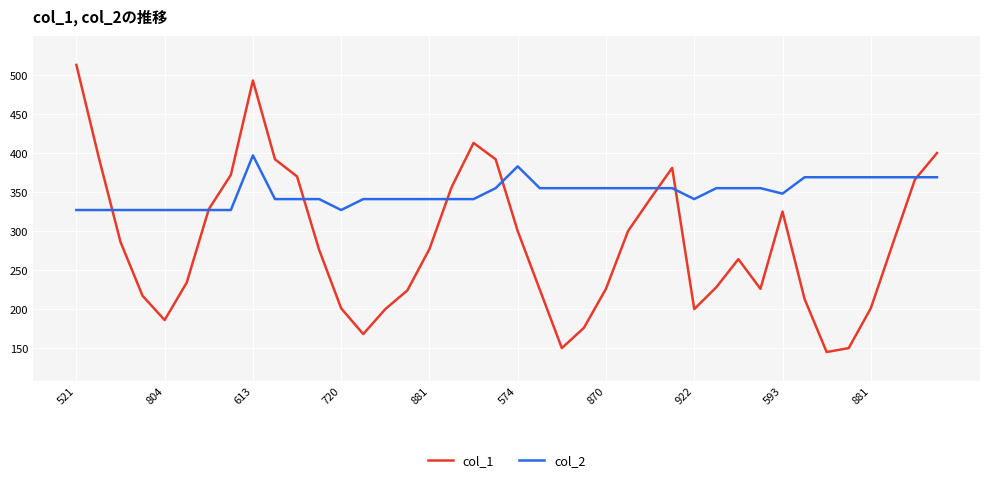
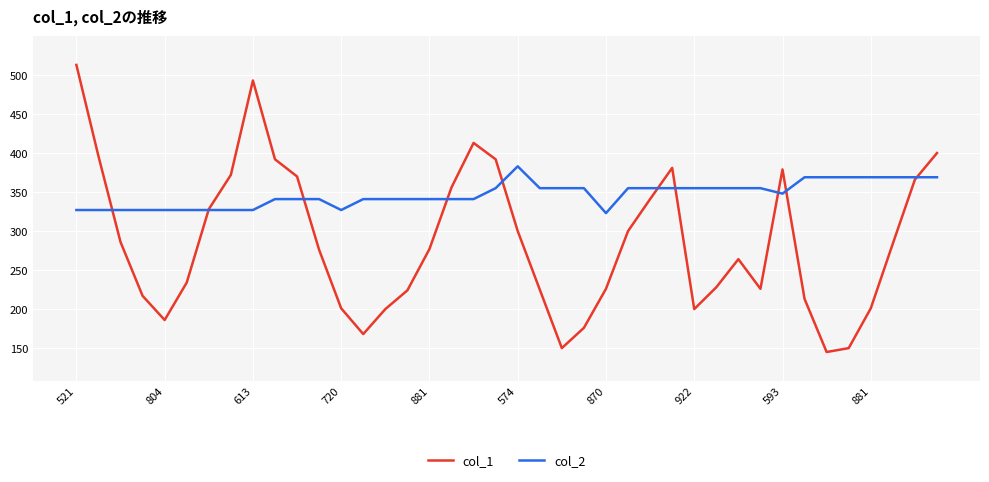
col_2, 613: 400 -> 330
col_2, 870: 360 -> 320
col_2, 922: 340 -> 360
col_1, 593: 330 -> 380
